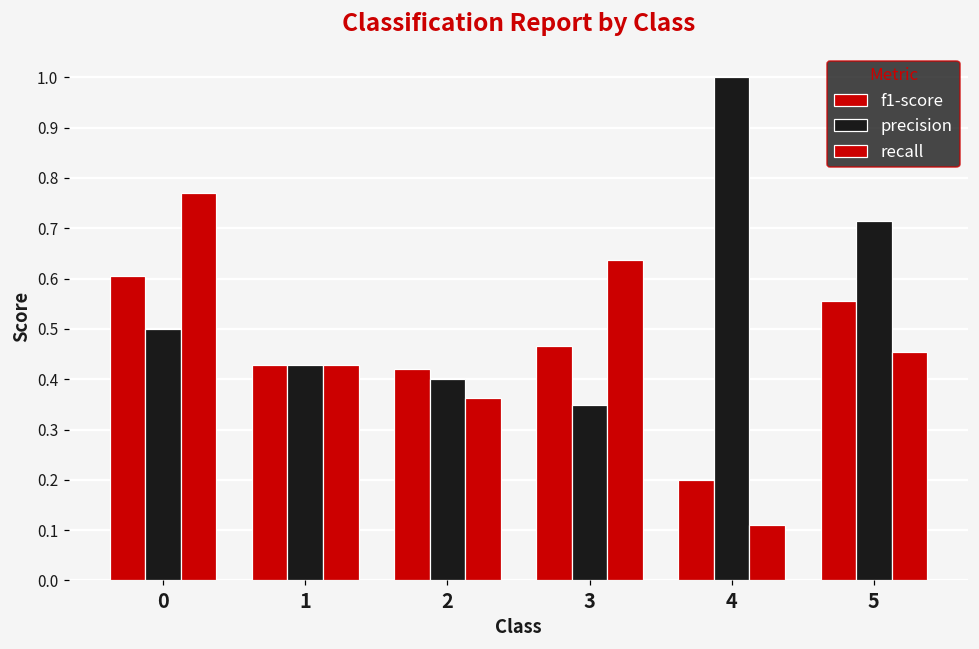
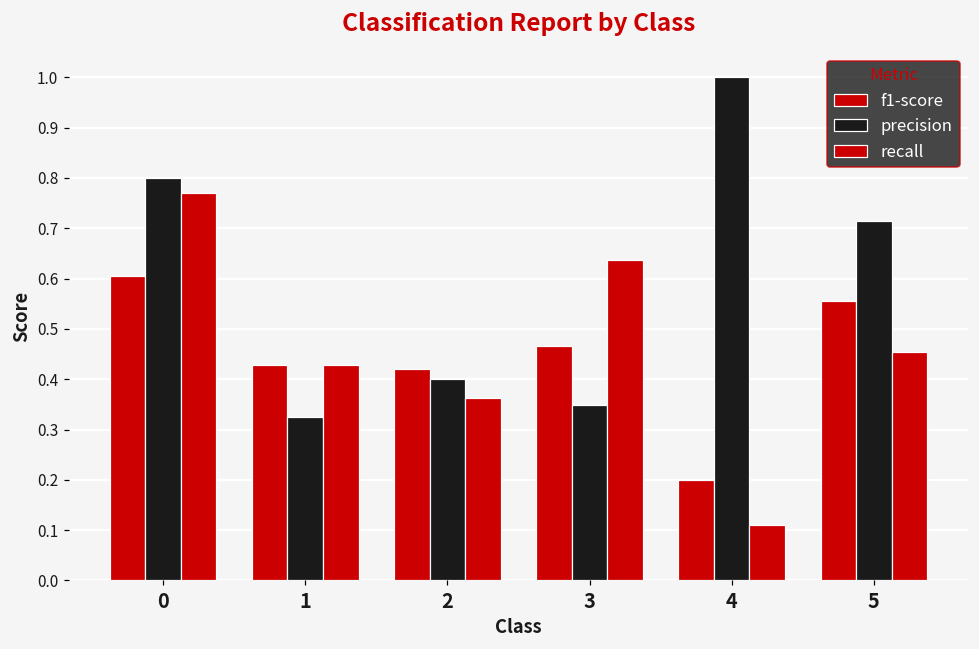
precision, 0: 0.5 -> 0.8
precision, 1: 0.43 -> 0.33
